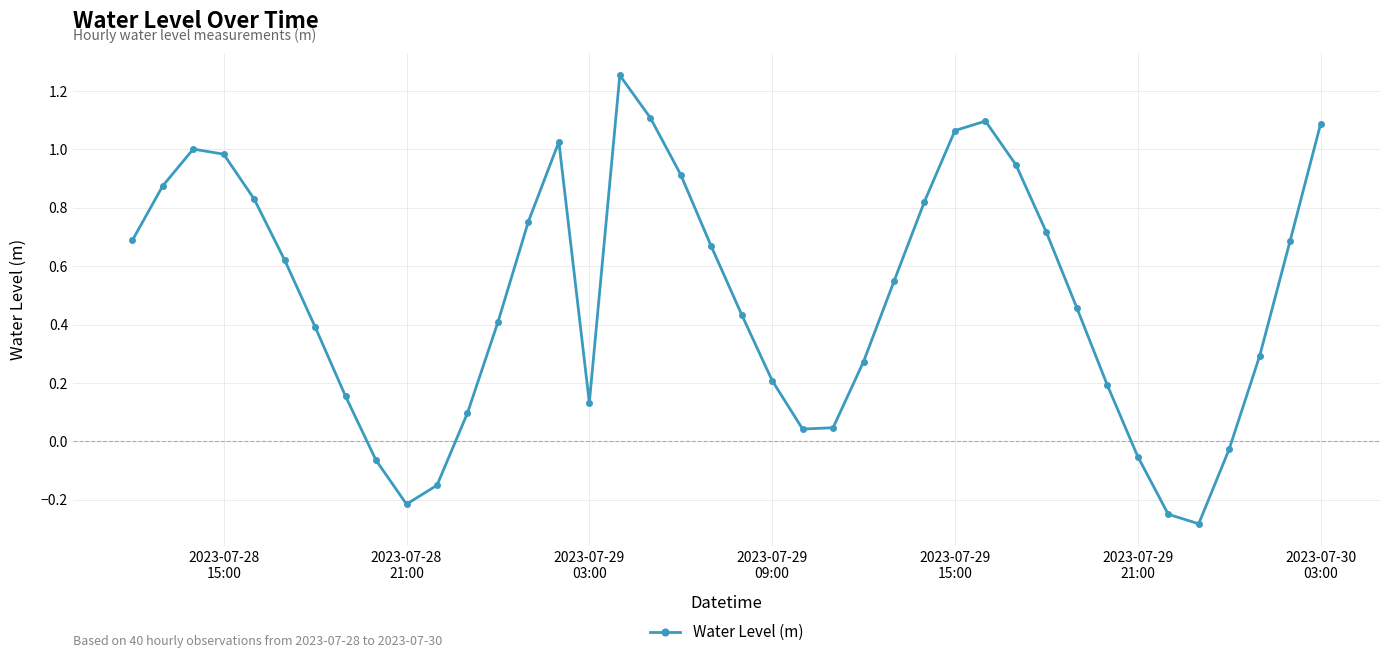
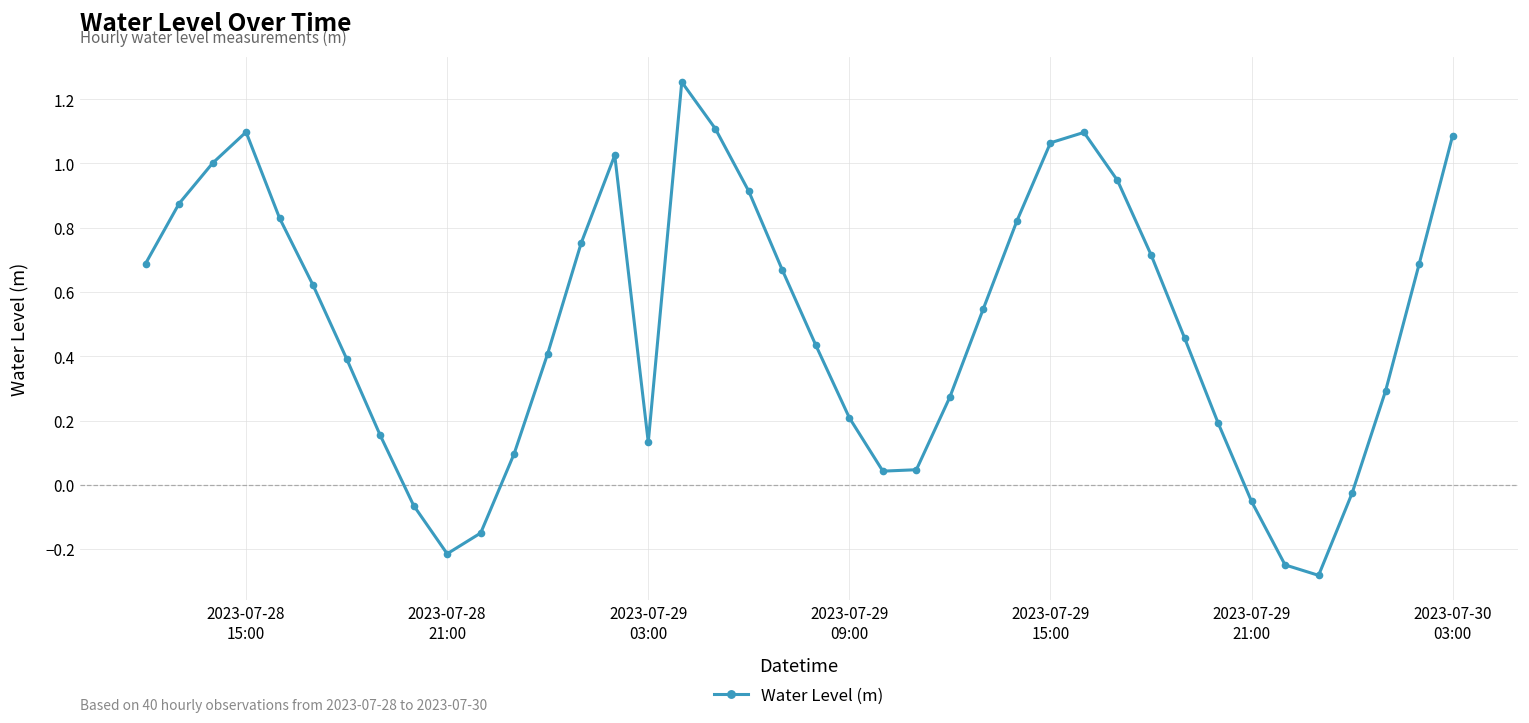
2023-07-28 15:00: 0.98 -> 1.10
